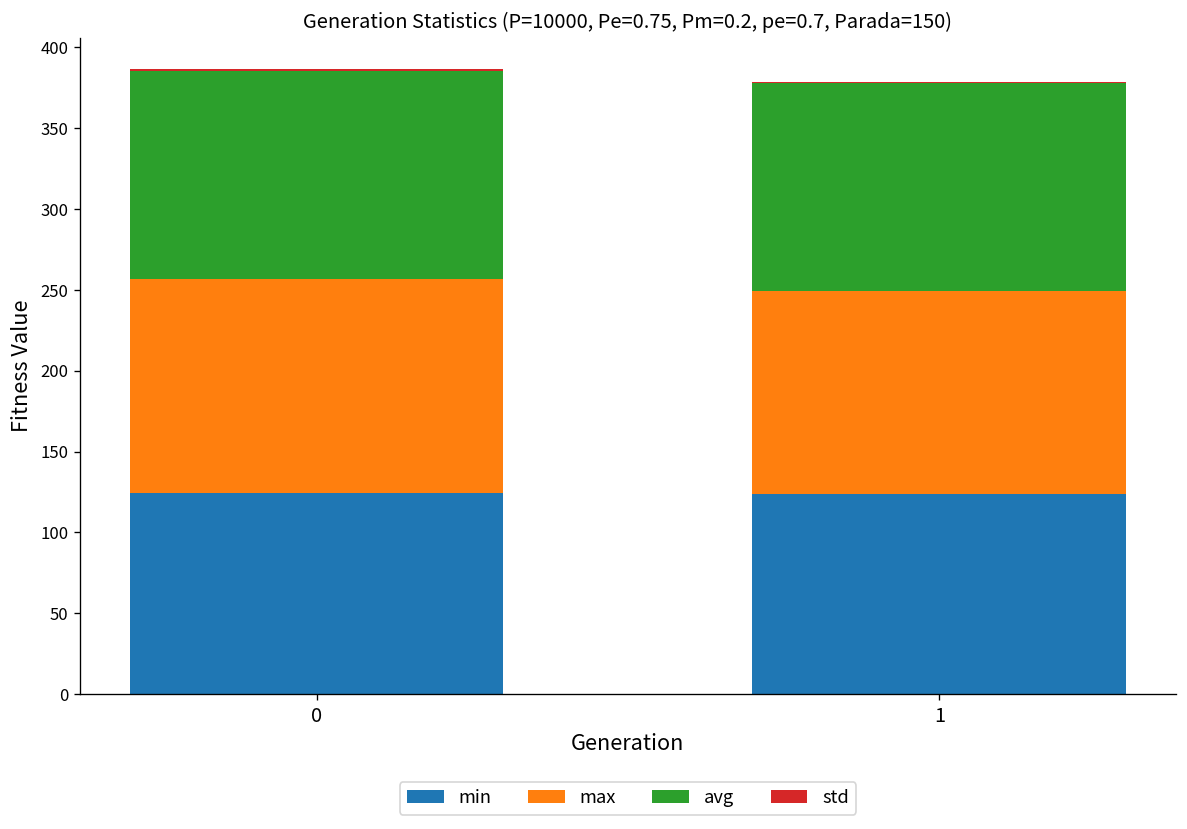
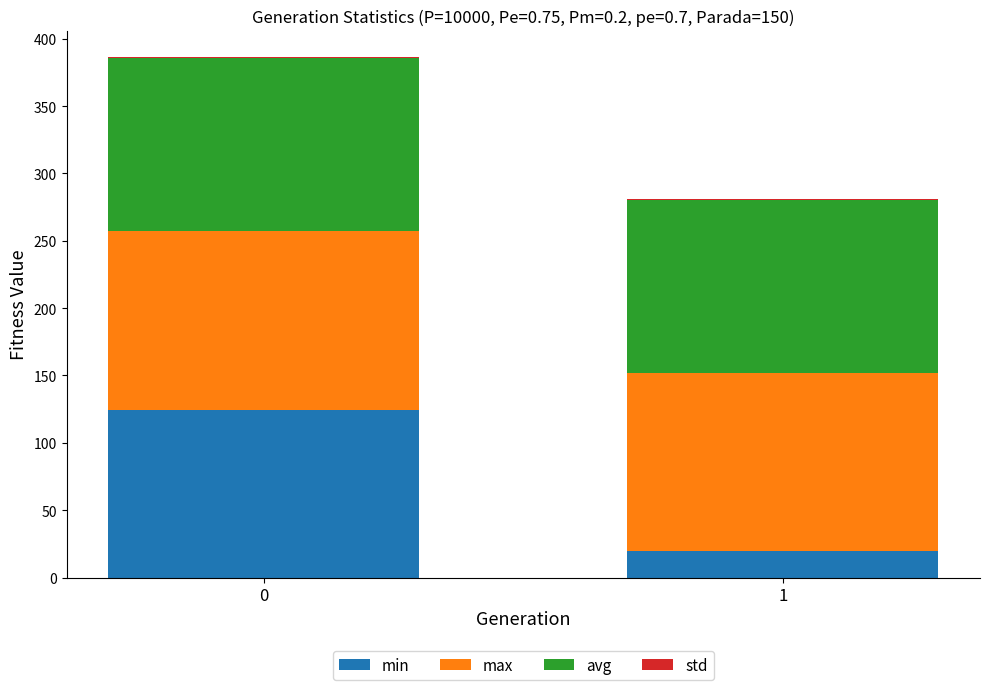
min, 1: 124 -> 20
max, 1: 126 -> 132
